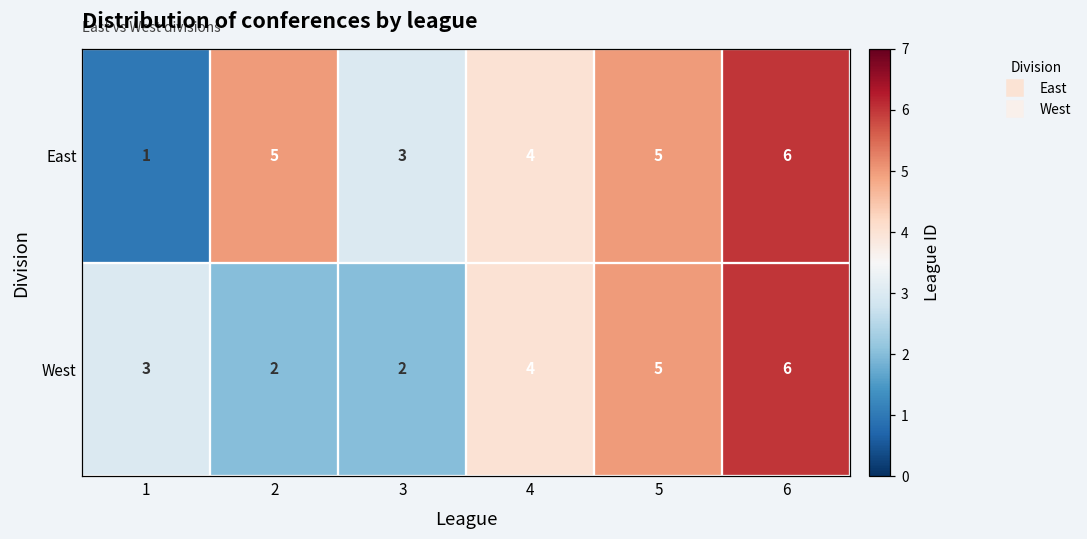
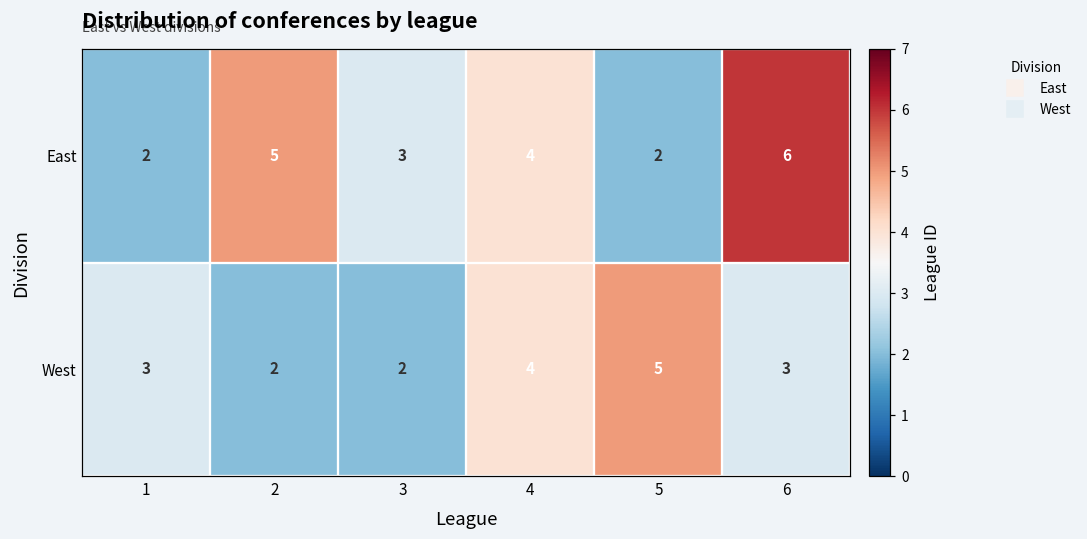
East, 1: 1 -> 2
East, 5: 5 -> 2
West, 6: 6 -> 3
